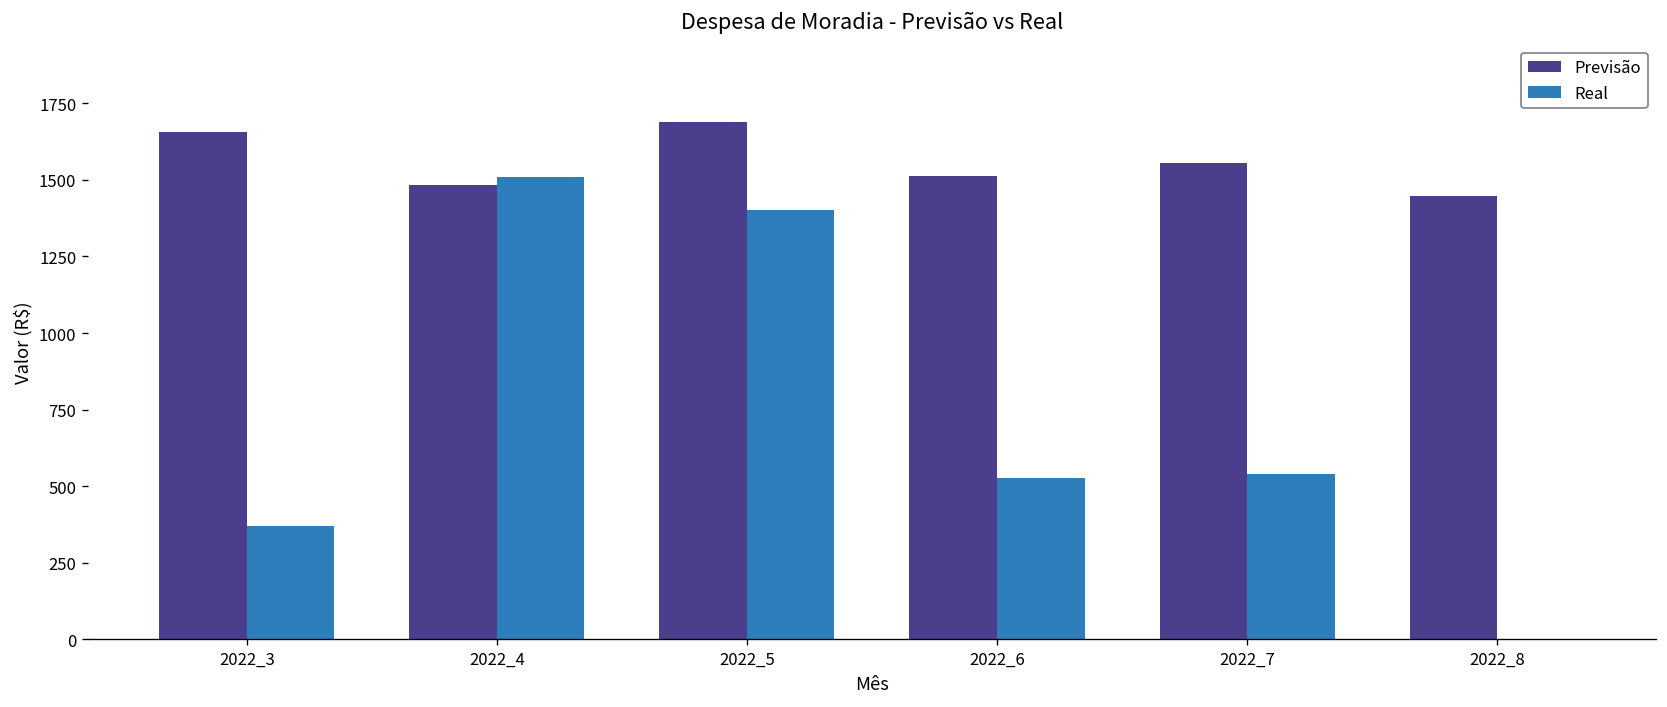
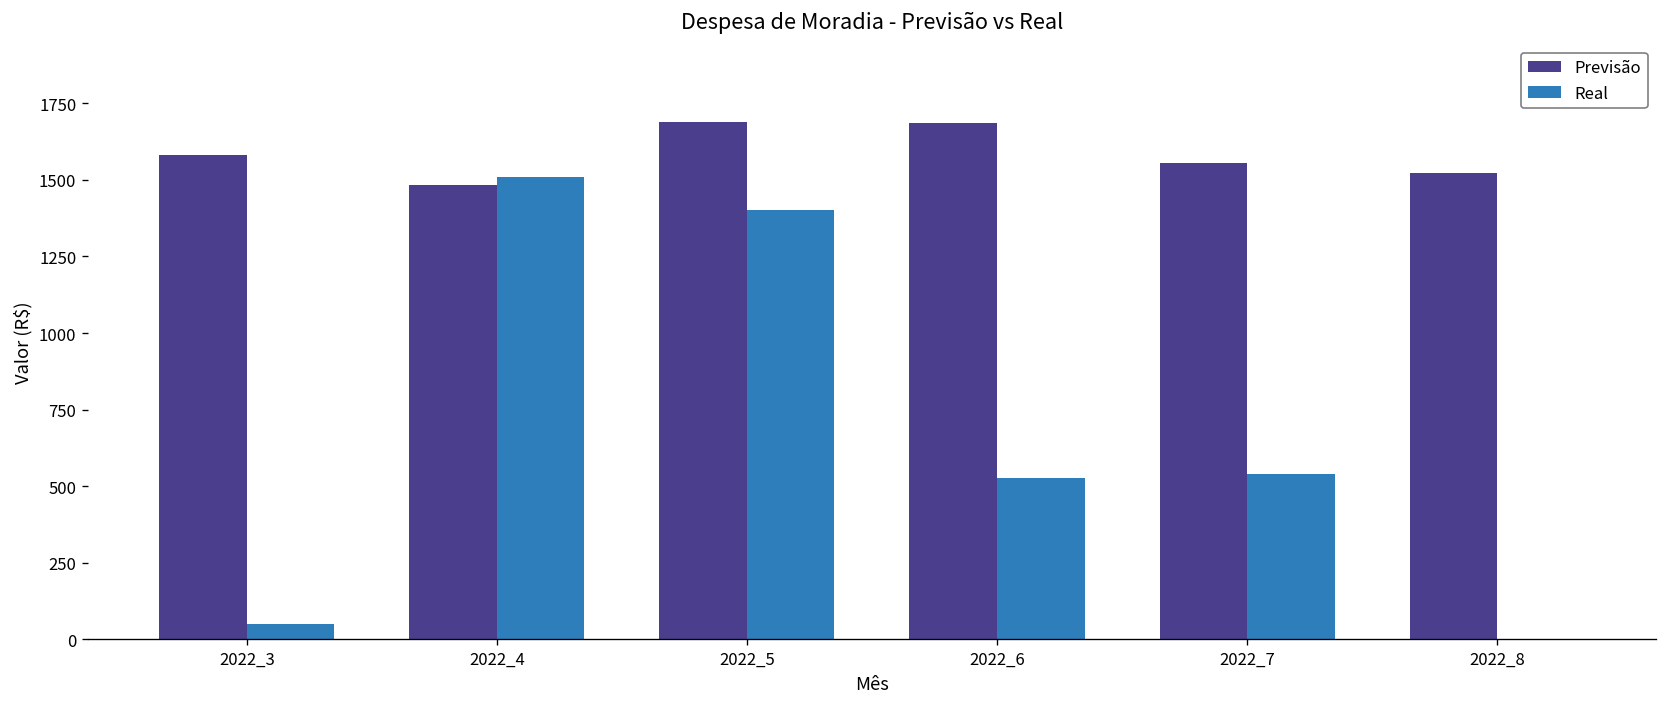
Previsão, 2022_3: 1650 -> 1580
Real, 2022_3: 370 -> 50
Previsão, 2022_6: 1510 -> 1690
Previsão, 2022_8: 1450 -> 1520
